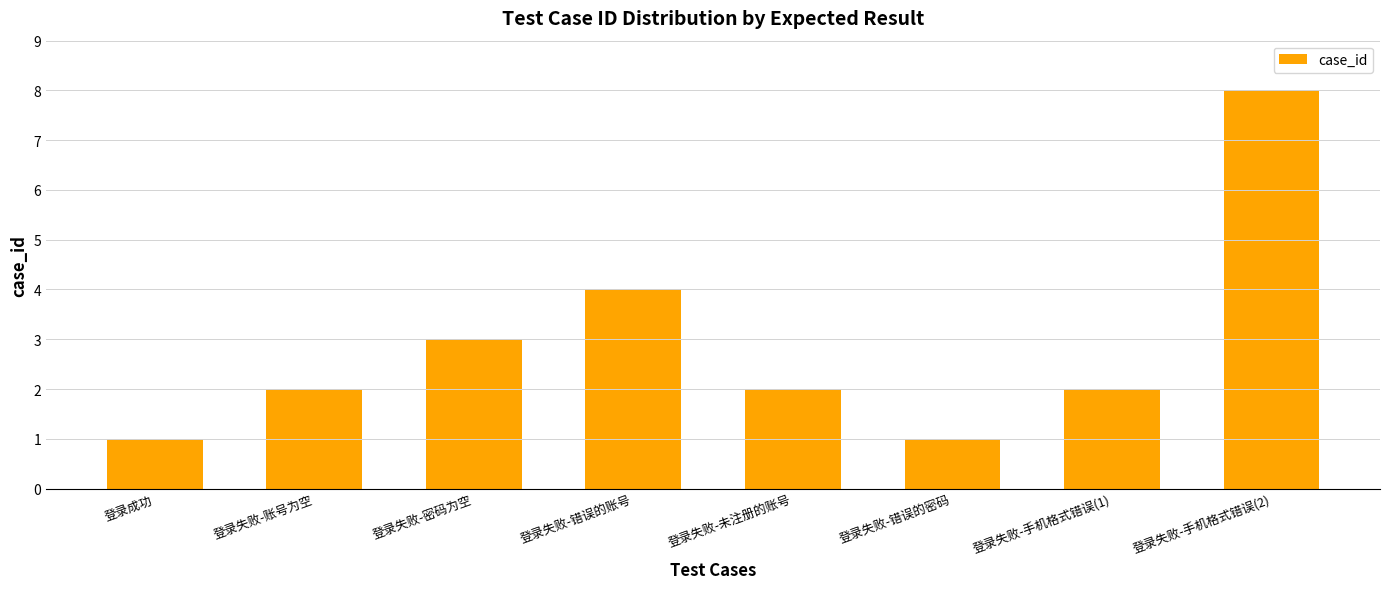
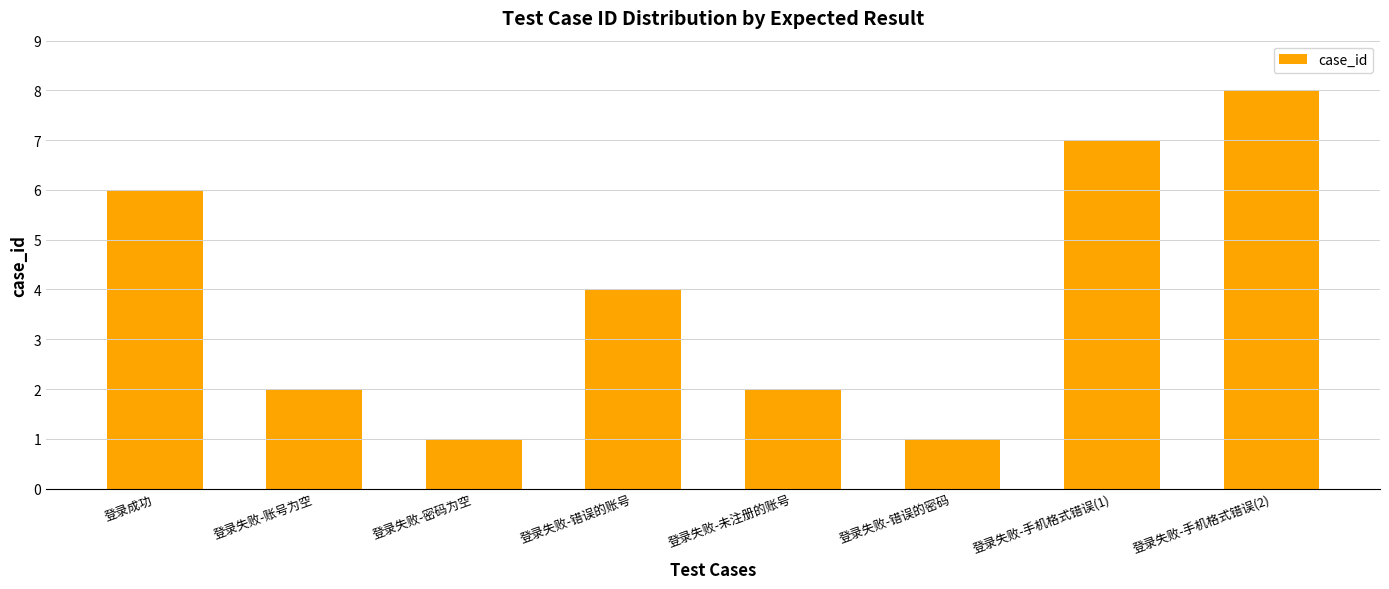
登录成功: 1 -> 6
登录失败-密码为空: 3 -> 1
登录失败-手机格式错误(1): 2 -> 7
